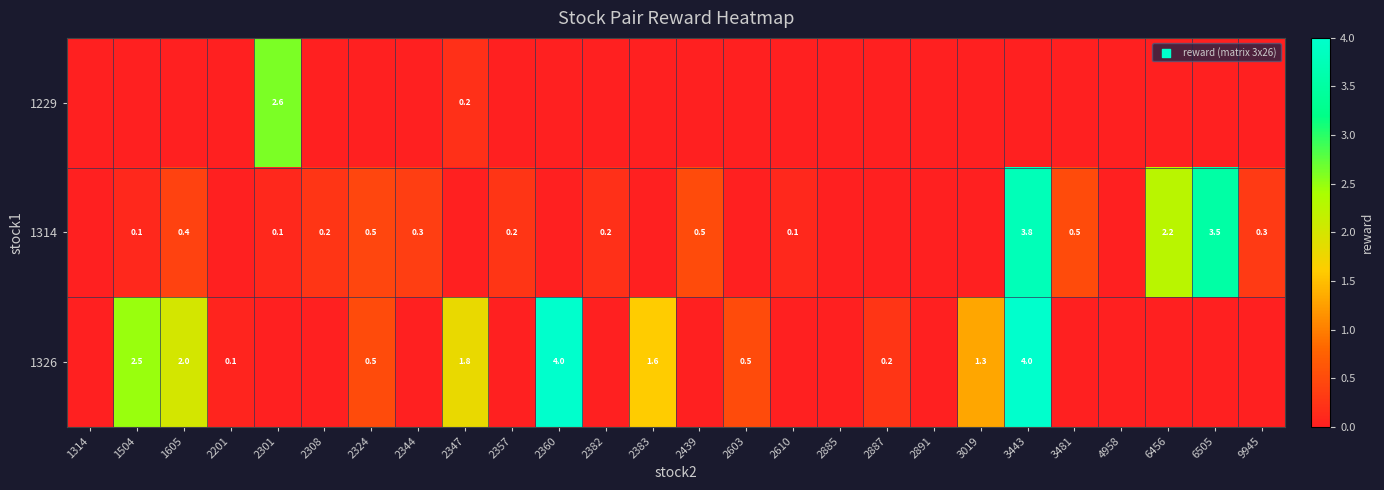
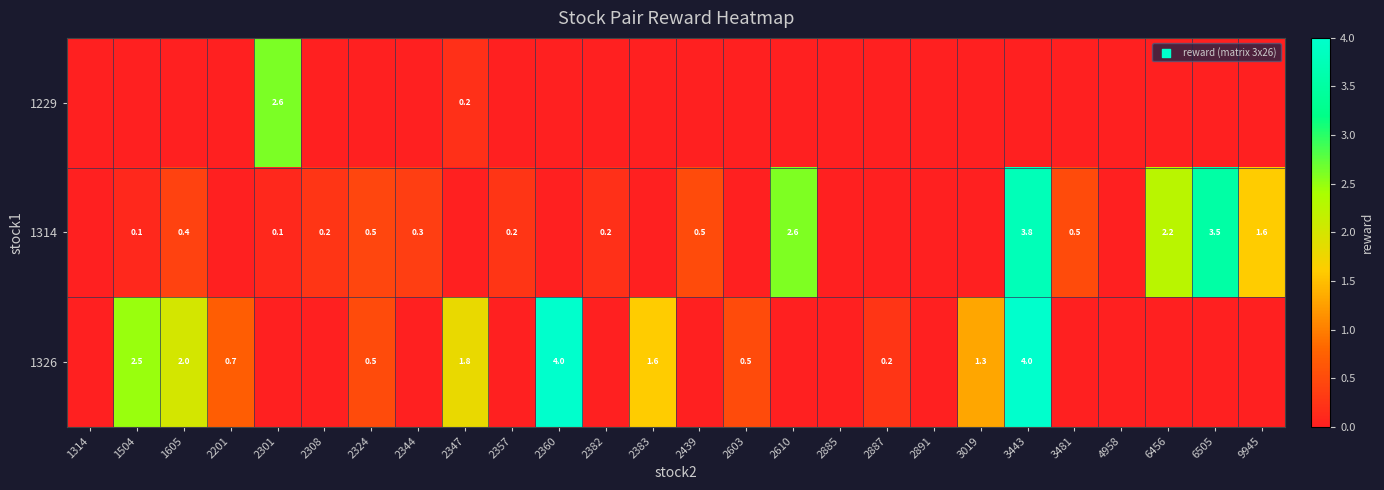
1314, 2610: 0.1 -> 2.6
1314, 9945: 0.3 -> 1.6
1326, 2201: 0.1 -> 0.7
